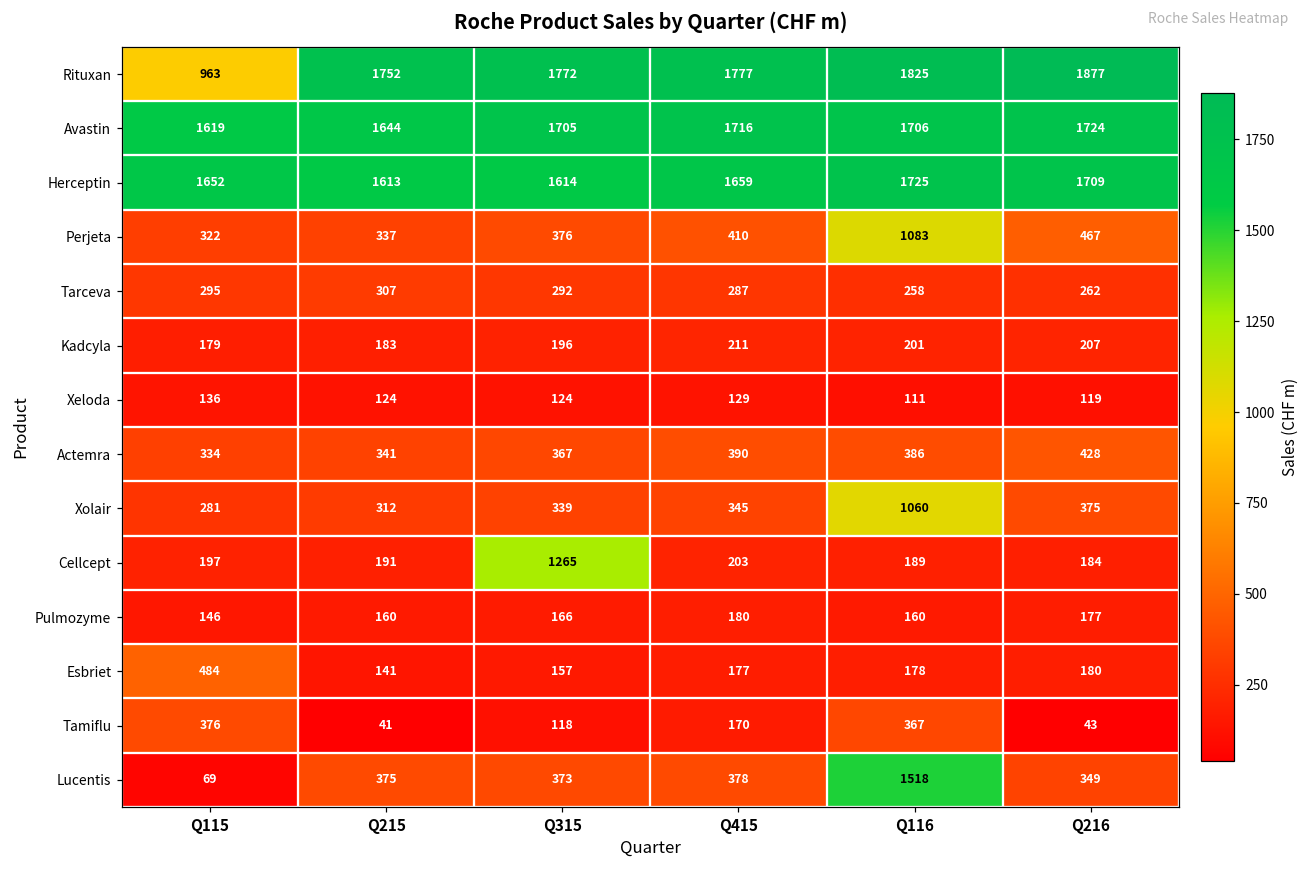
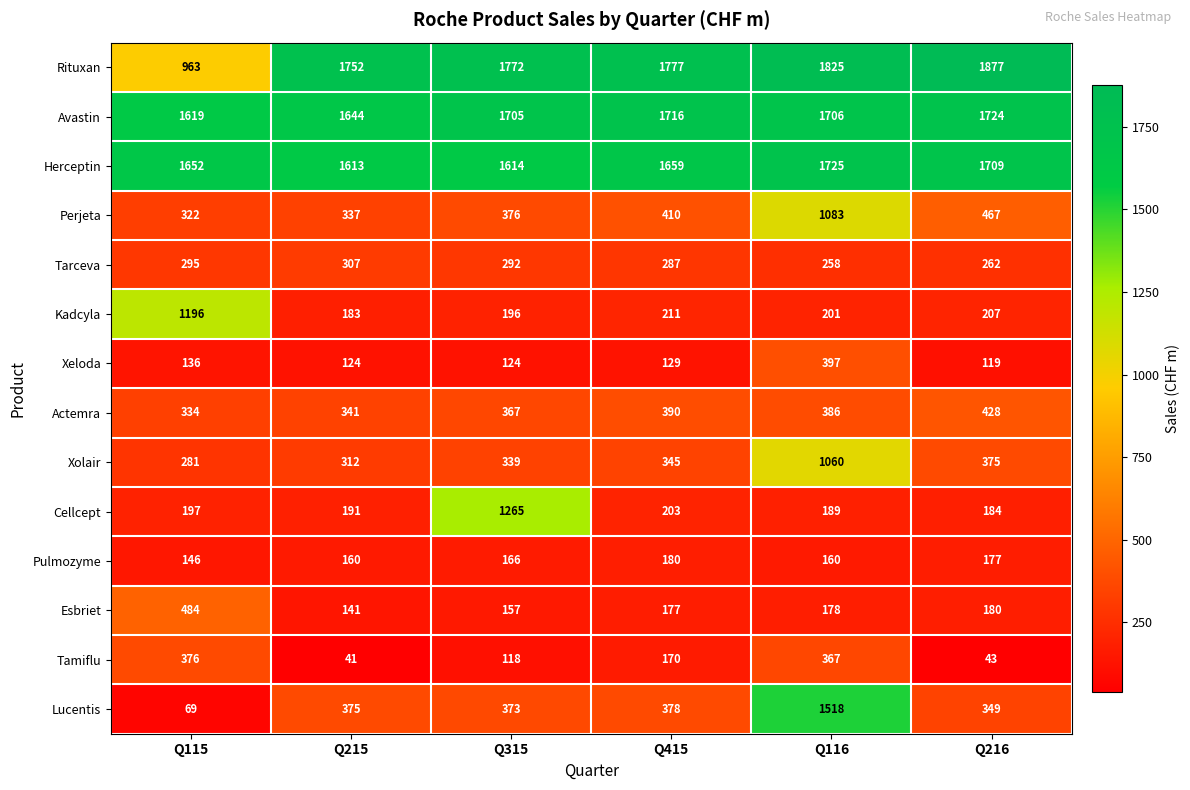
Kadcyla, Q115: 179 -> 1196
Xeloda, Q116: 111 -> 397
